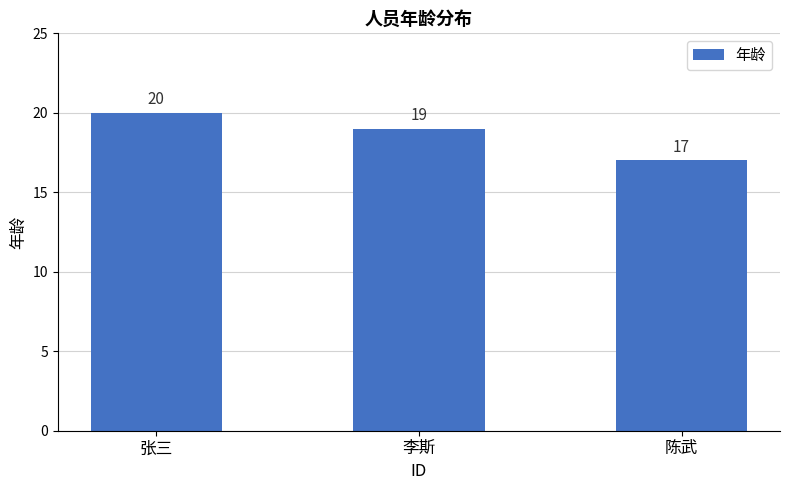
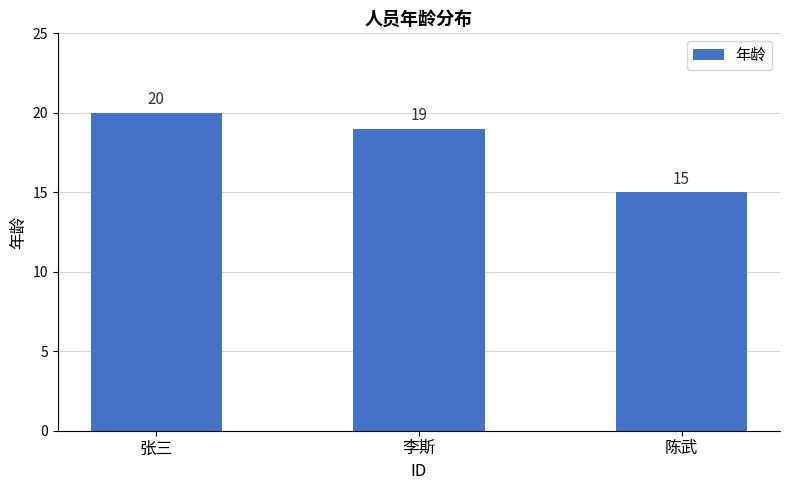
陈武: 17 -> 15
